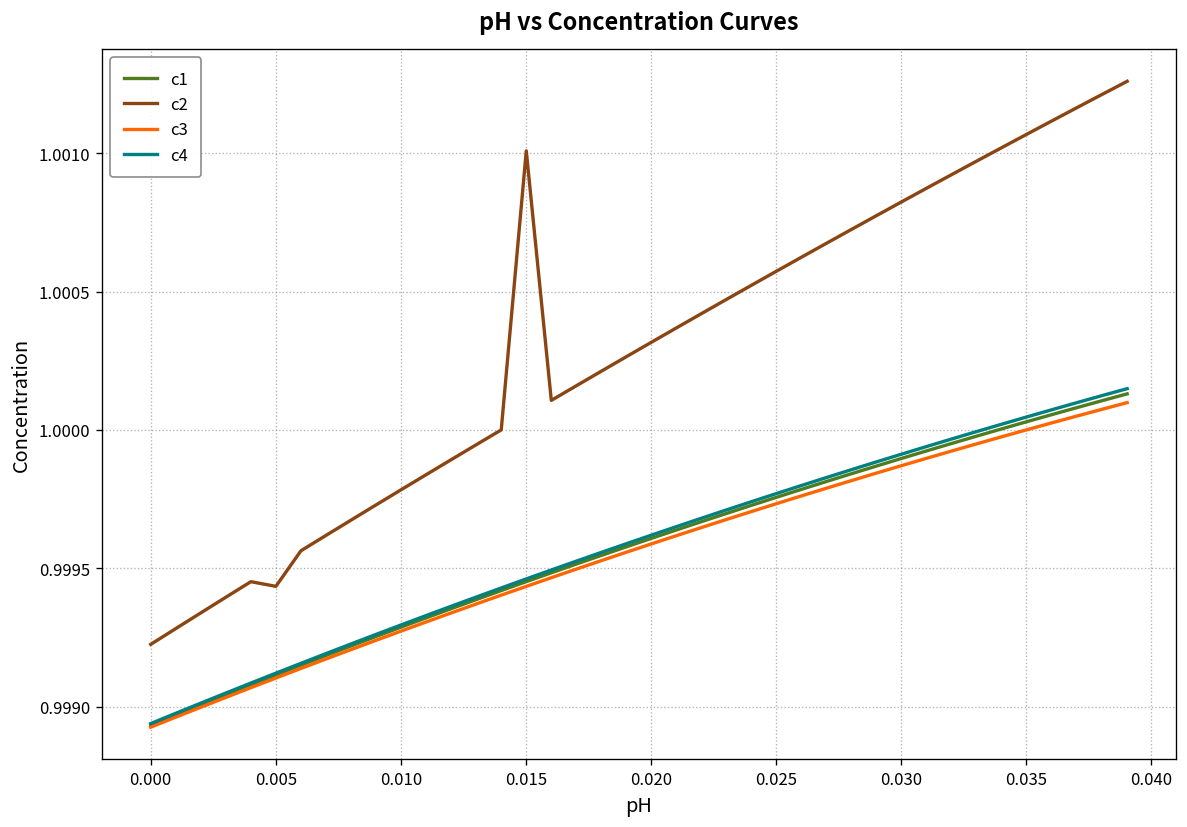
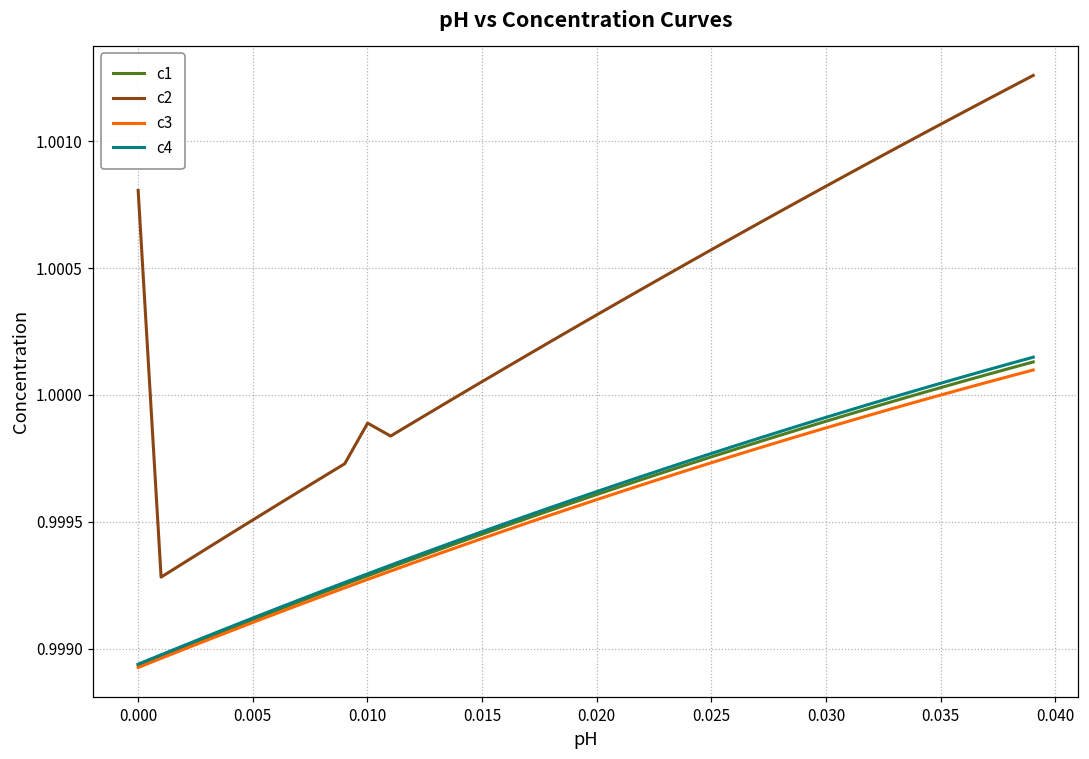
c2, 0.000: 0.99923 -> 1.00081
c2, 0.005: 0.99943 -> 0.99951
c2, 0.010: 0.99978 -> 0.99989
c2, 0.015: 1.00101 -> 1.00005
